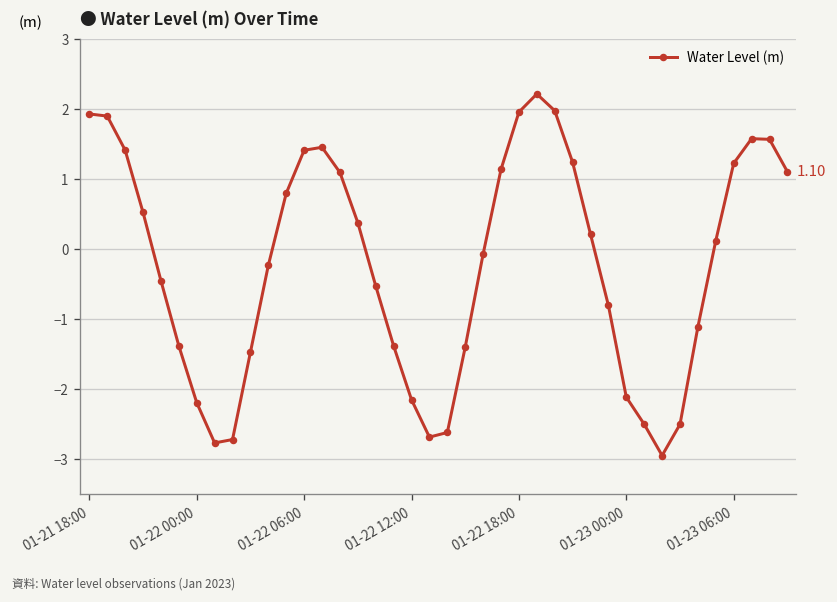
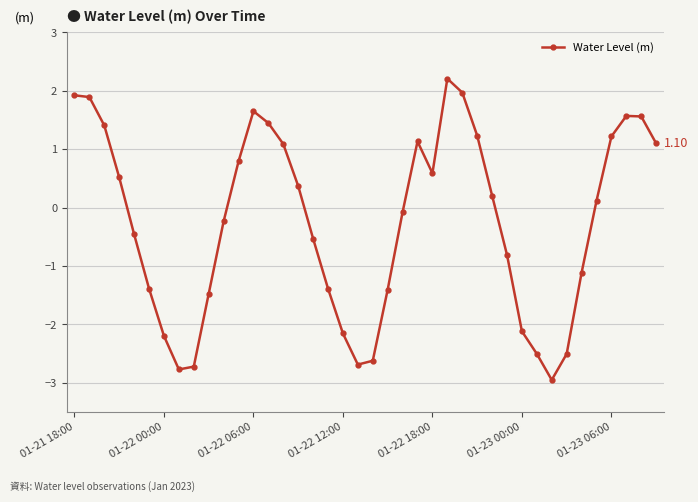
01-22 06:00: 1.4 -> 1.7
01-22 18:00: 1.9 -> 0.6
